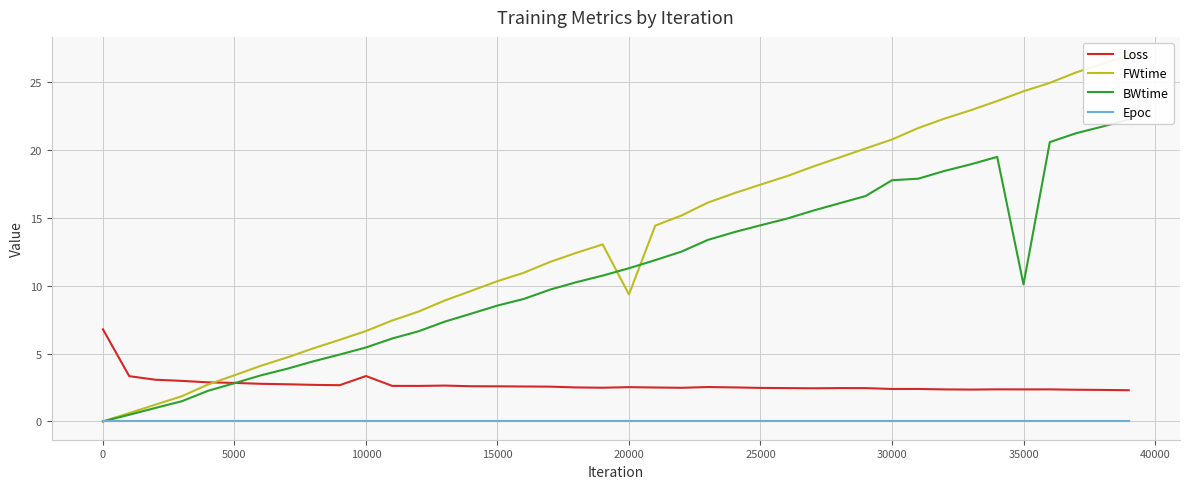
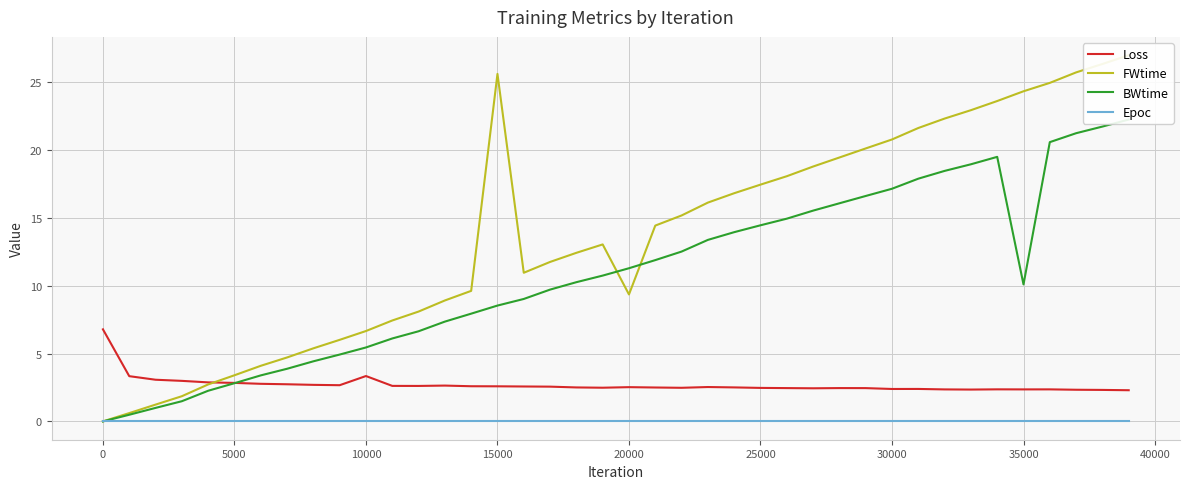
FWtime, 15000: 10.3 -> 25.6
BWtime, 30000: 17.8 -> 17.2
